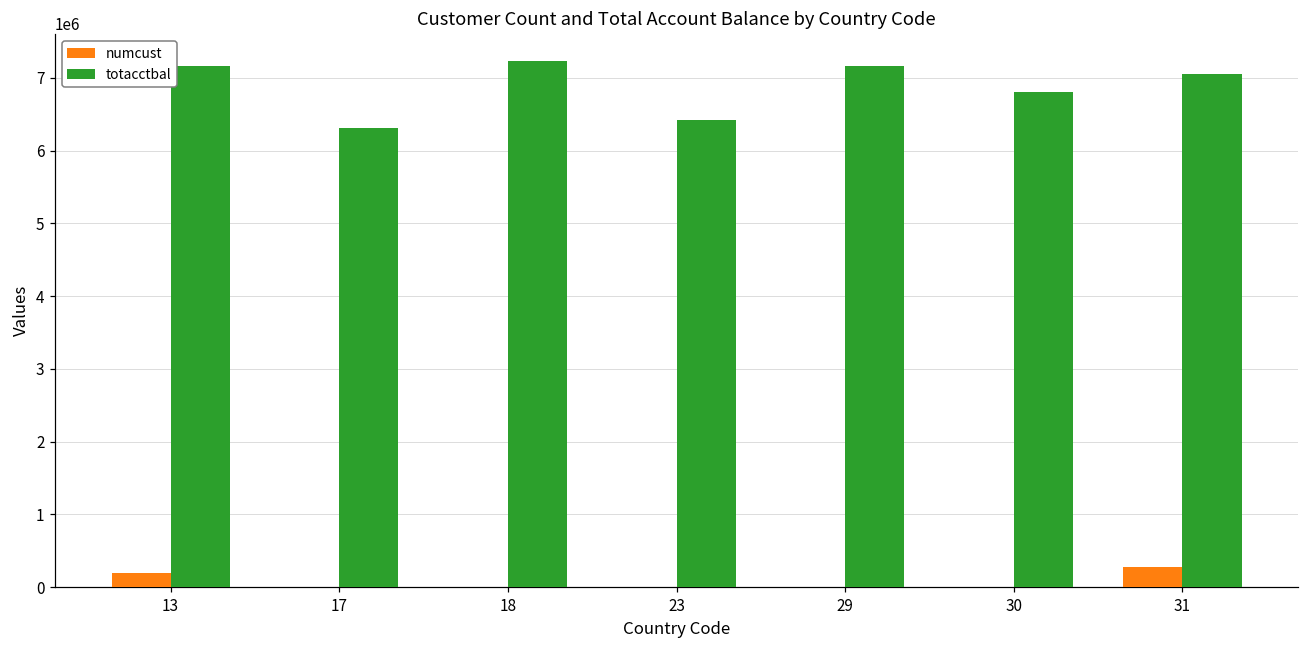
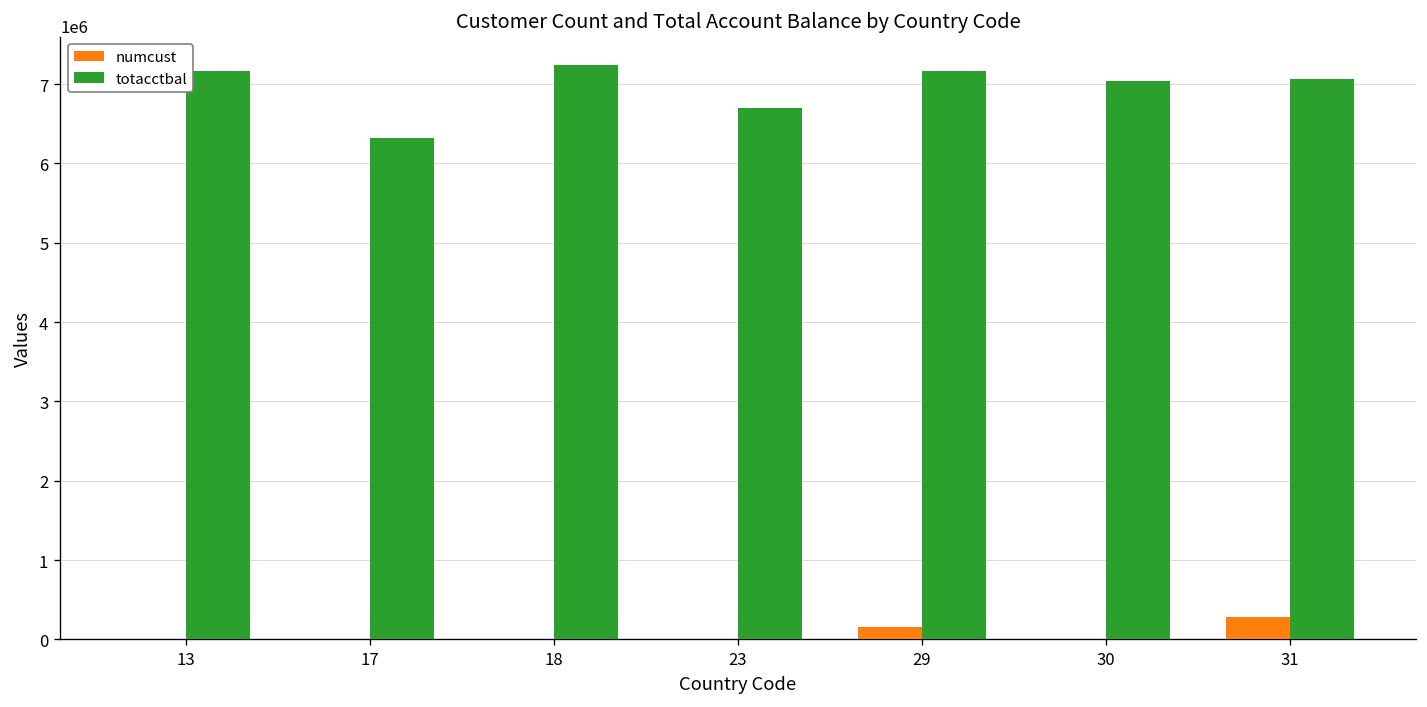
numcust, 13: 200000 -> 0
totacctbal, 23: 6400000 -> 6700000
numcust, 29: 0 -> 200000
totacctbal, 30: 6800000 -> 7000000
